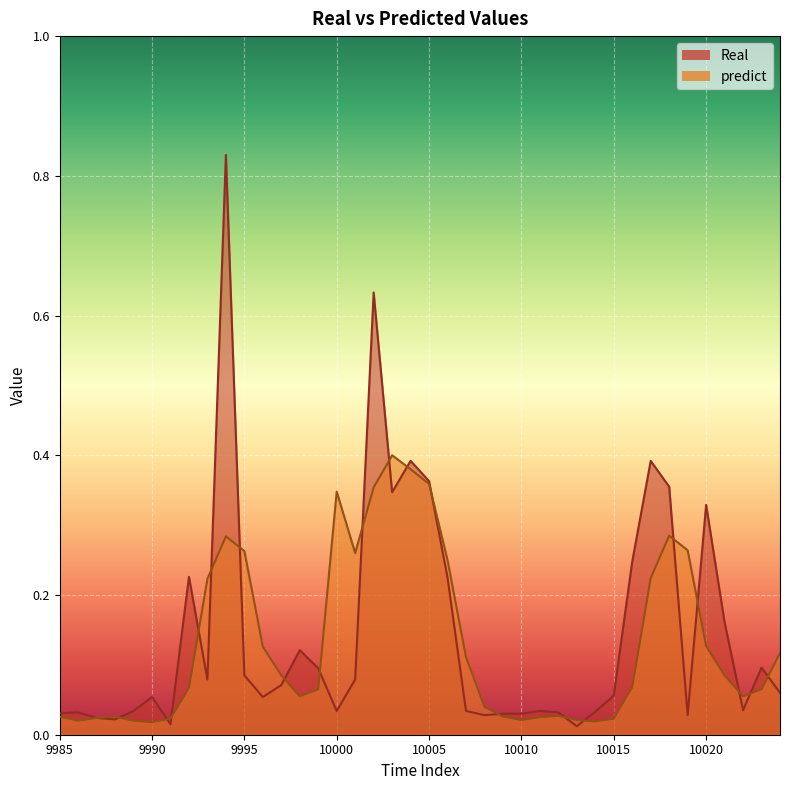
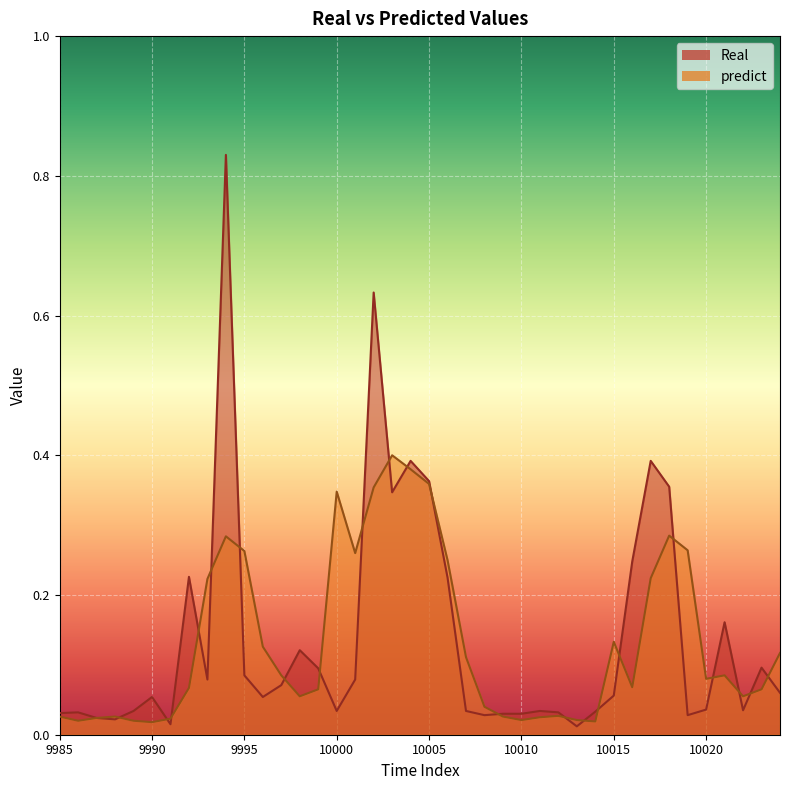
predict, 10015: 0.02 -> 0.13
Real, 10020: 0.33 -> 0.04
predict, 10020: 0.13 -> 0.08
